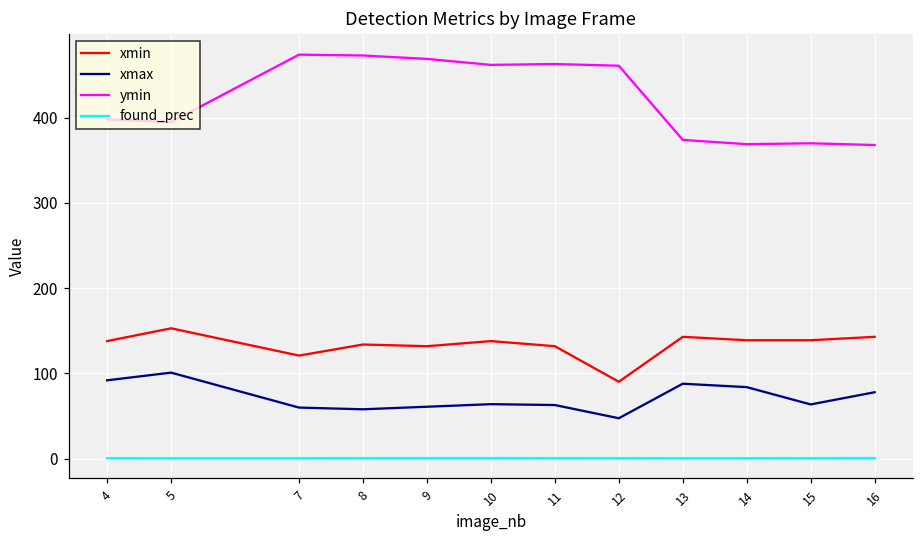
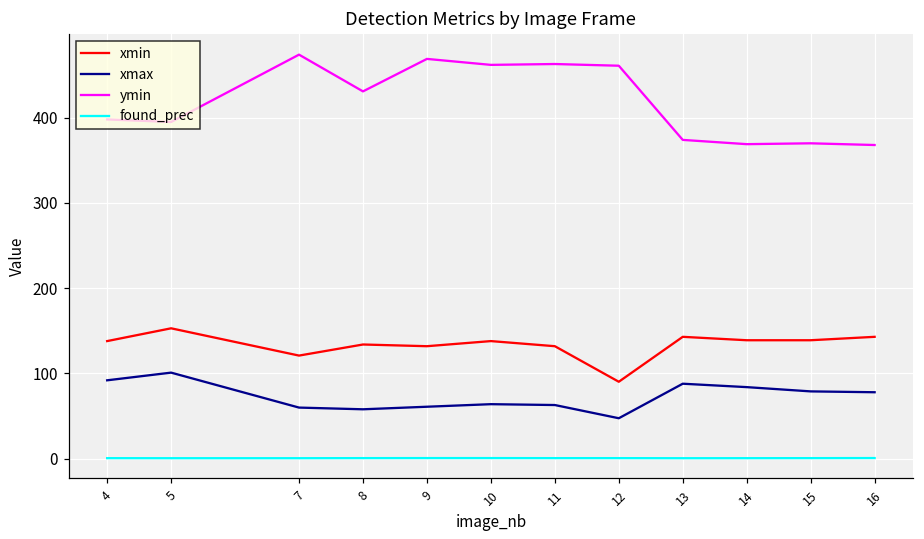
ymin, 8: 470 -> 430
xmax, 15: 60 -> 80
